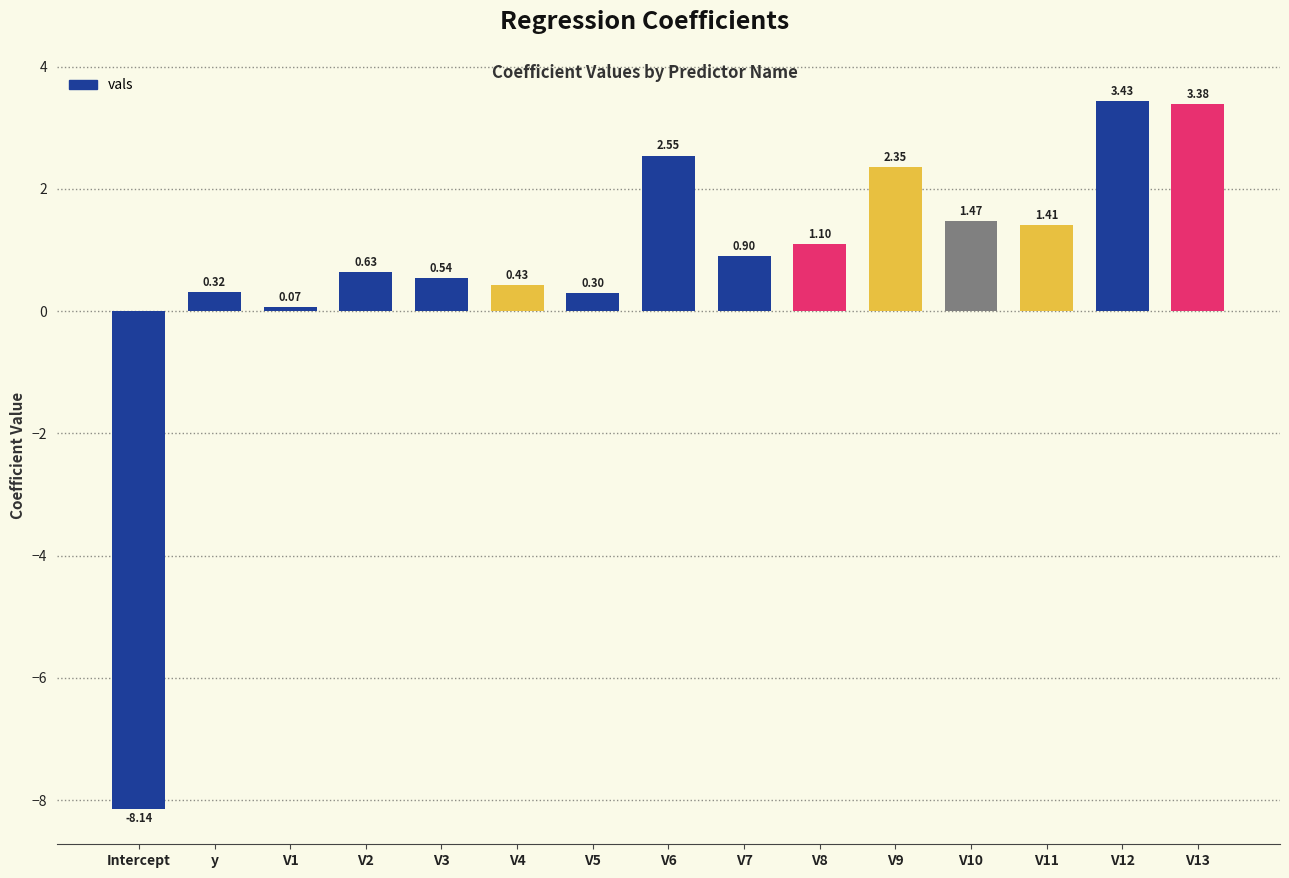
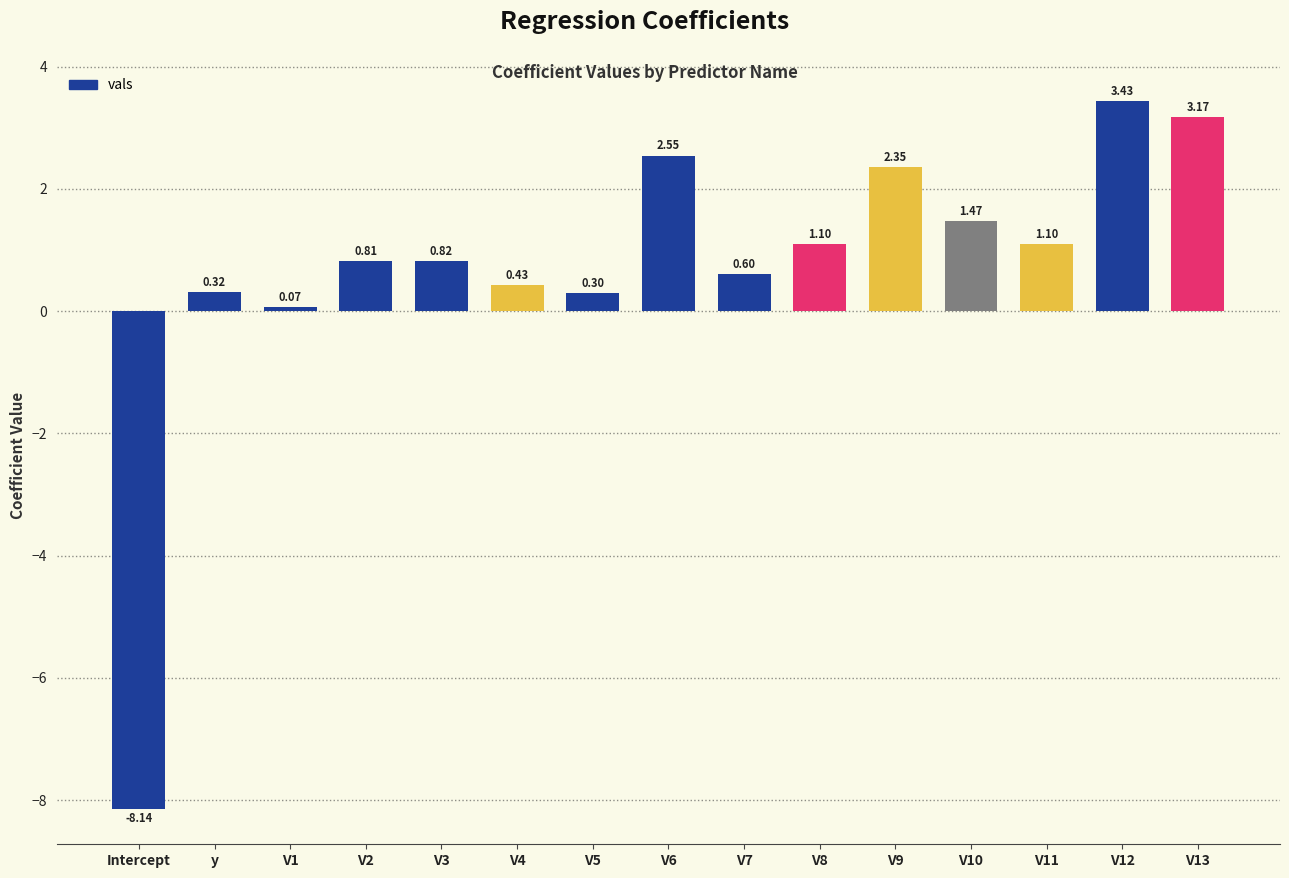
V2: 0.63 -> 0.81
V3: 0.54 -> 0.82
V7: 0.90 -> 0.60
V11: 1.41 -> 1.10
V13: 3.38 -> 3.17
